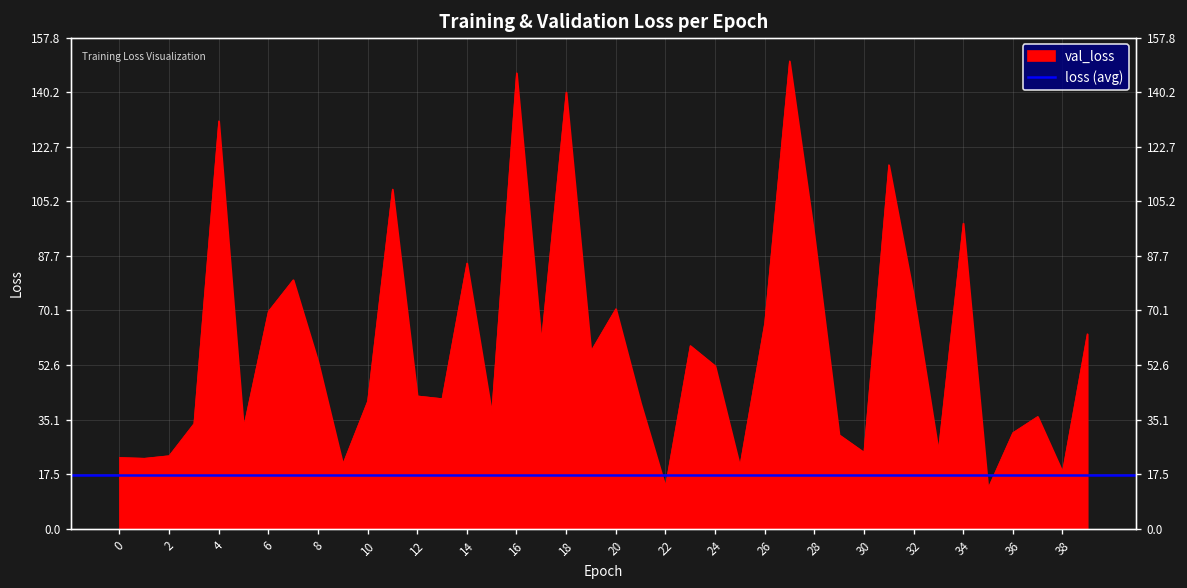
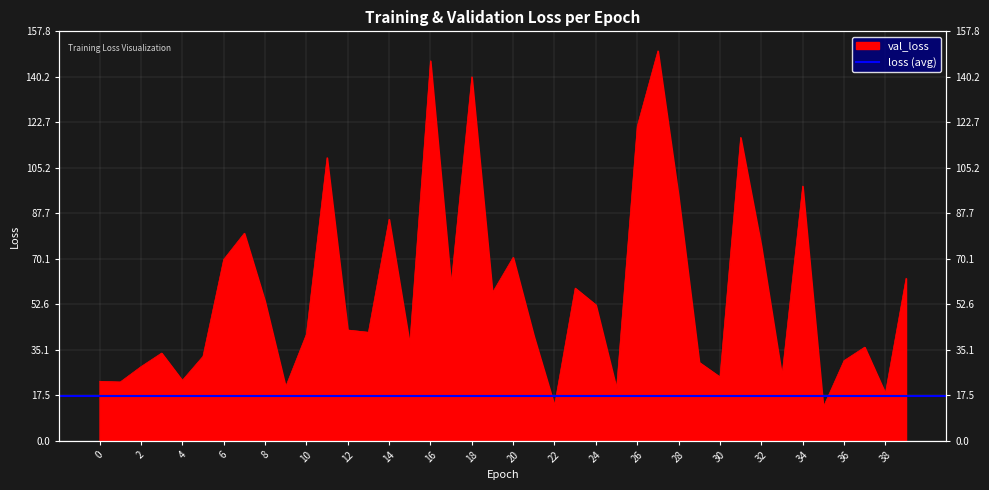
2: 23 -> 28
4: 131 -> 23
26: 66 -> 121
